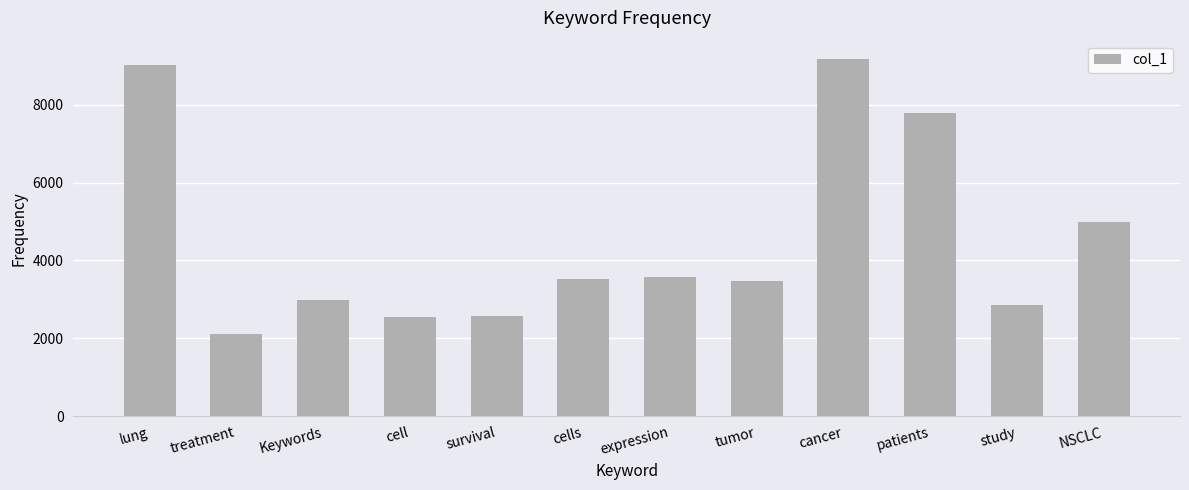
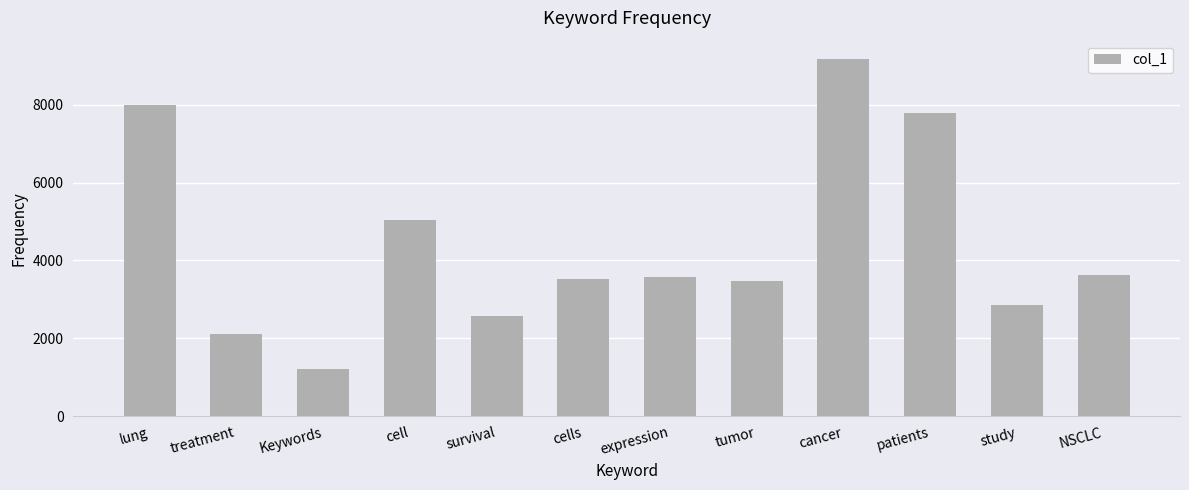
lung: 9000 -> 8000
Keywords: 3000 -> 1200
cell: 2500 -> 5100
NSCLC: 5000 -> 3600
